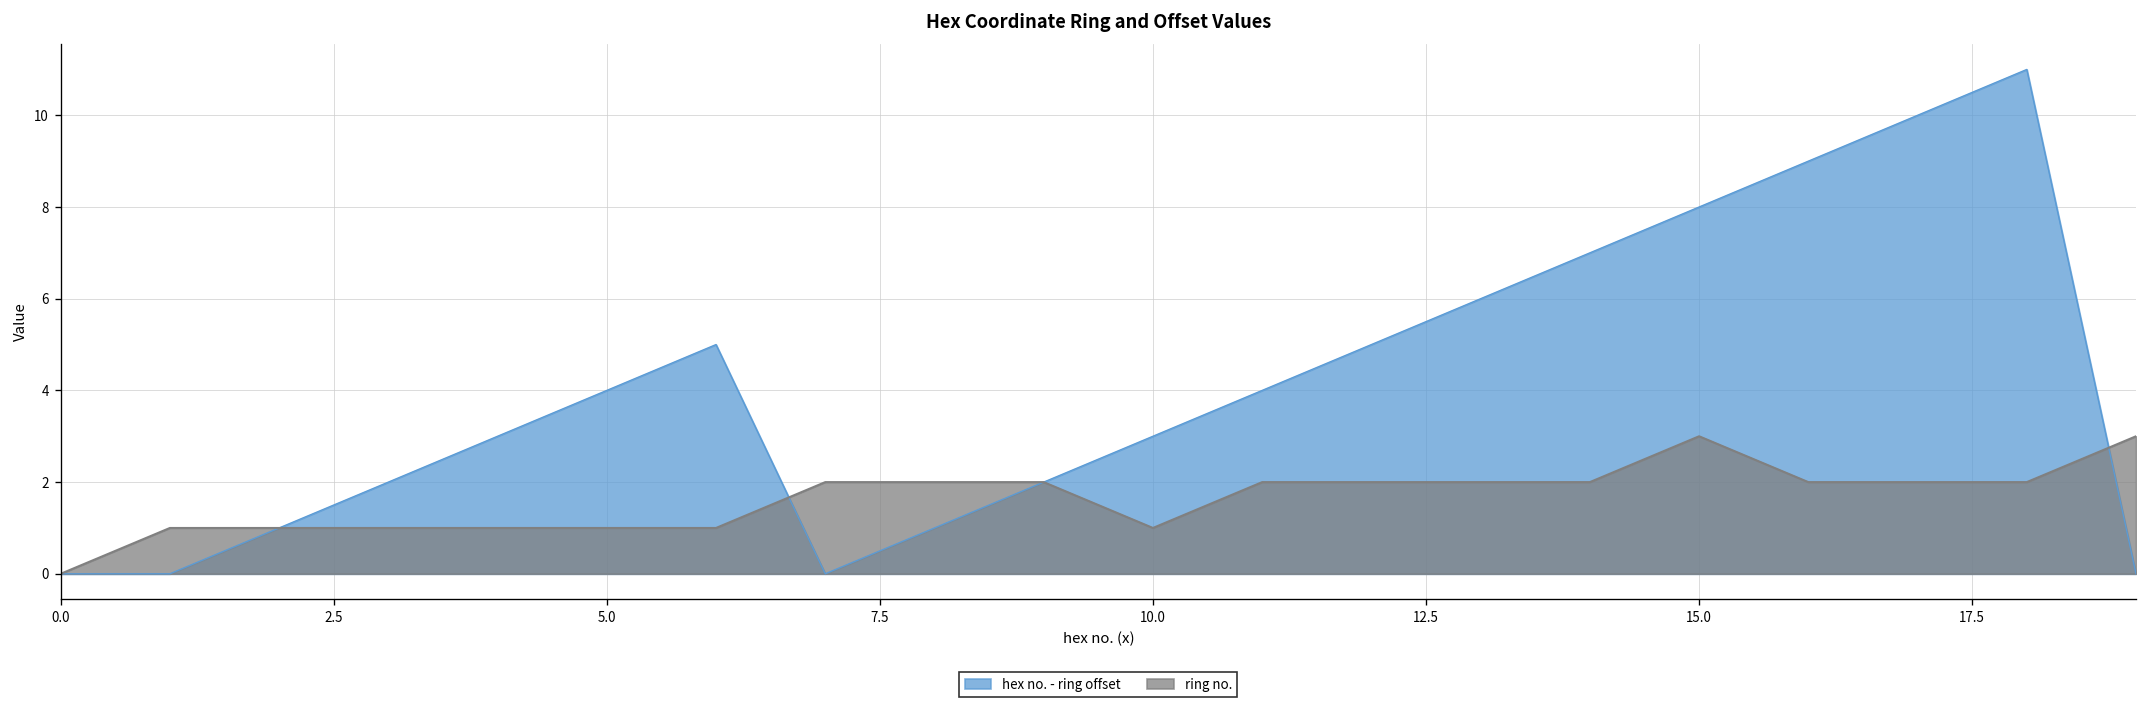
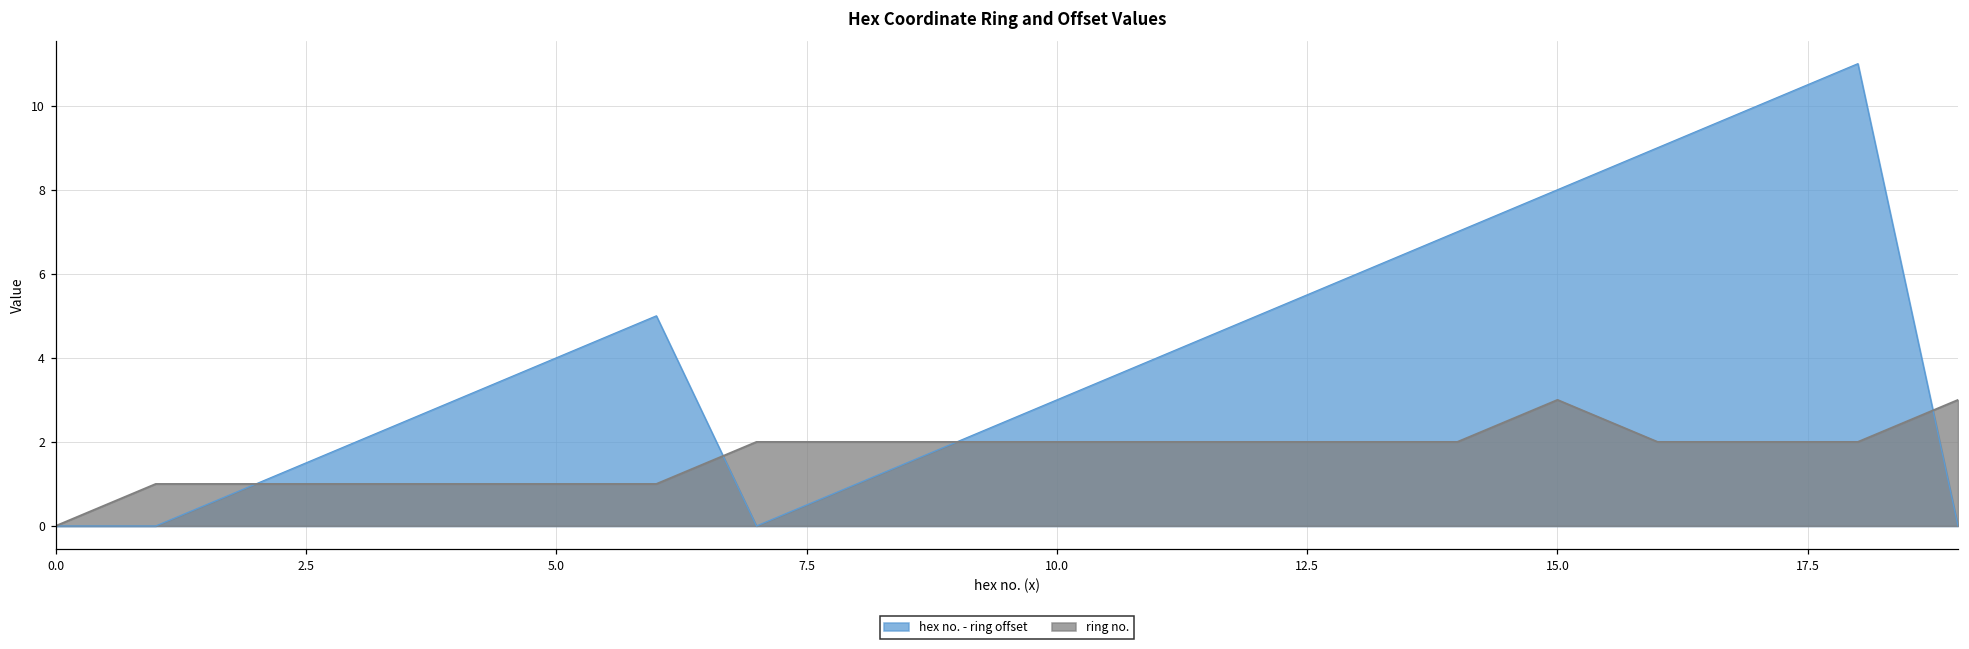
ring no., 10.0: 1 -> 2
